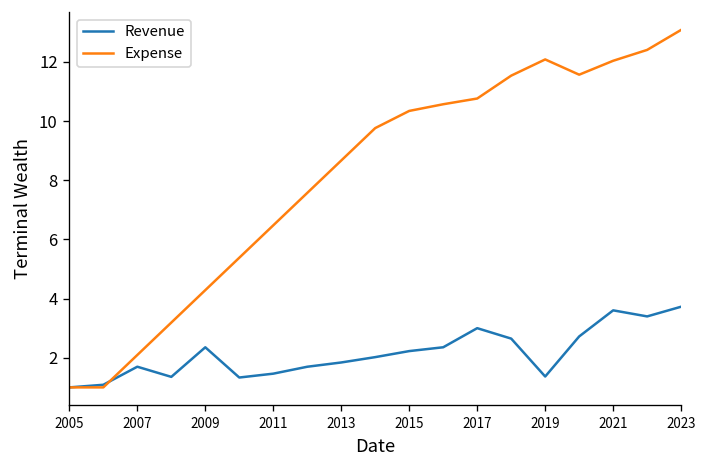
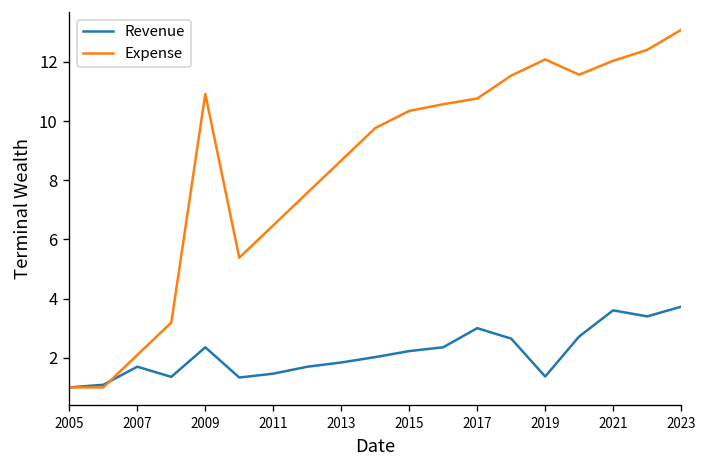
Expense, 2009: 4.3 -> 10.9
